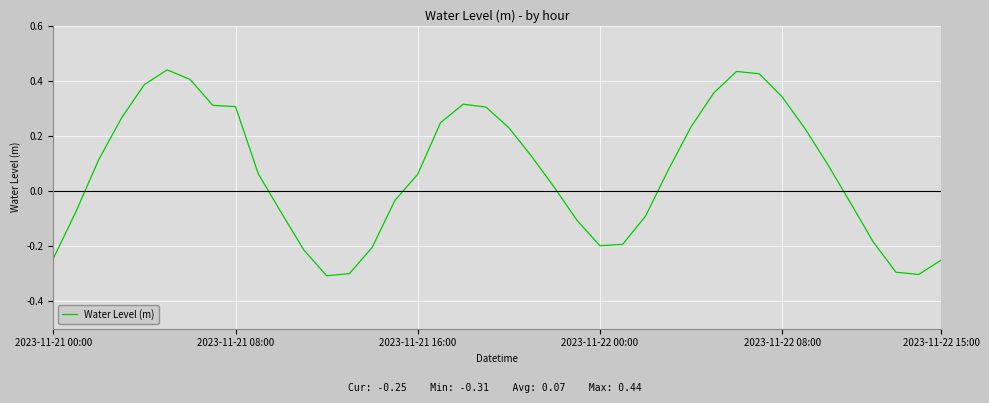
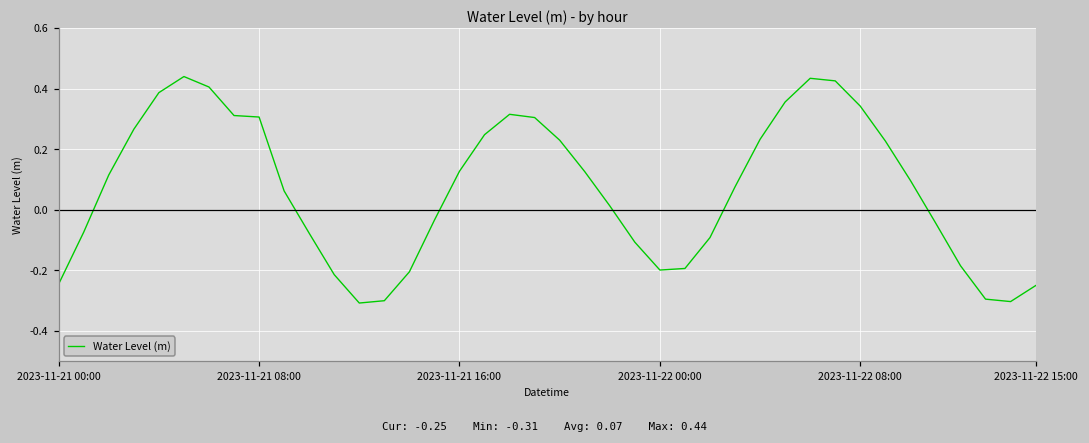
2023-11-21 16:00: 0.06 -> 0.13
